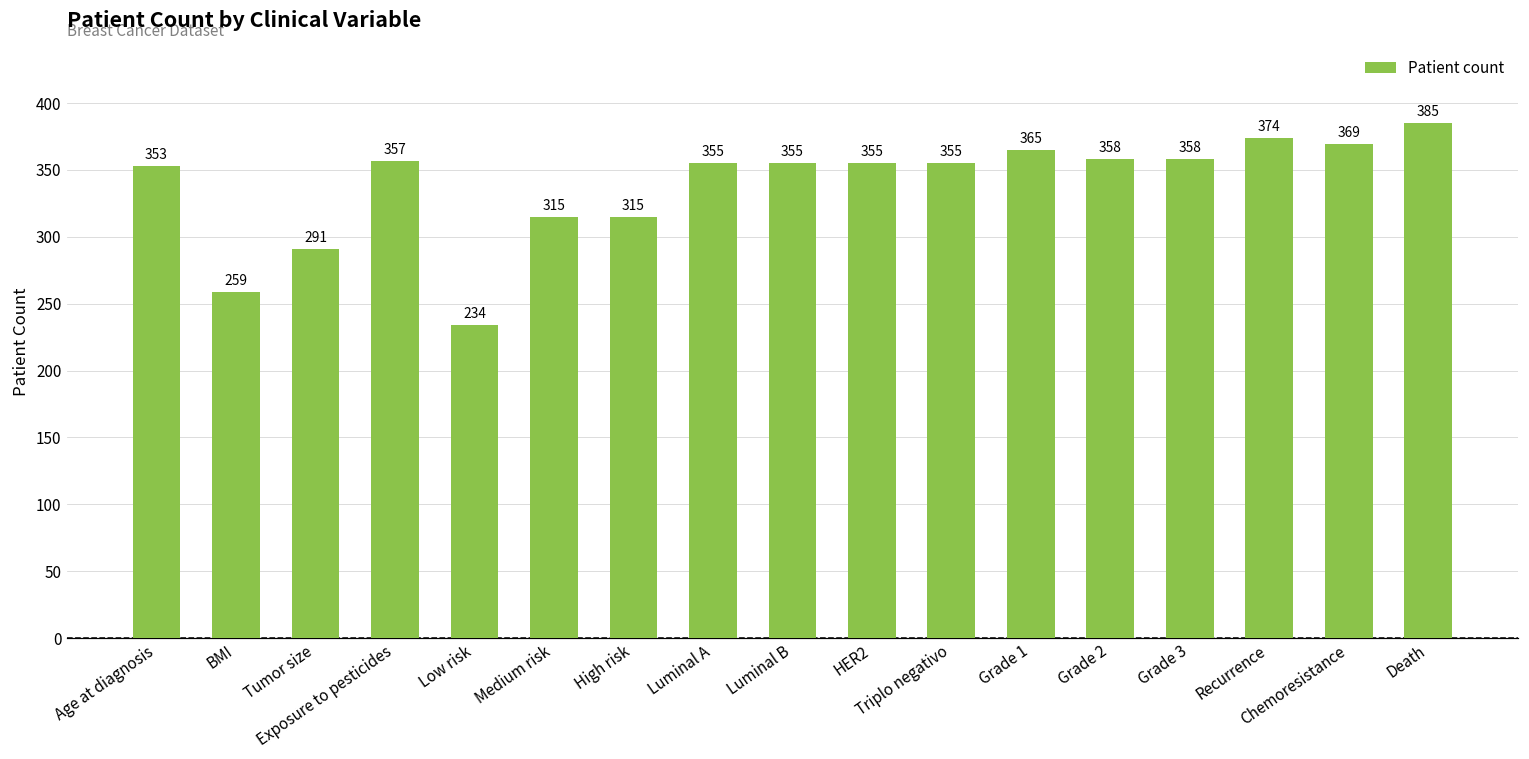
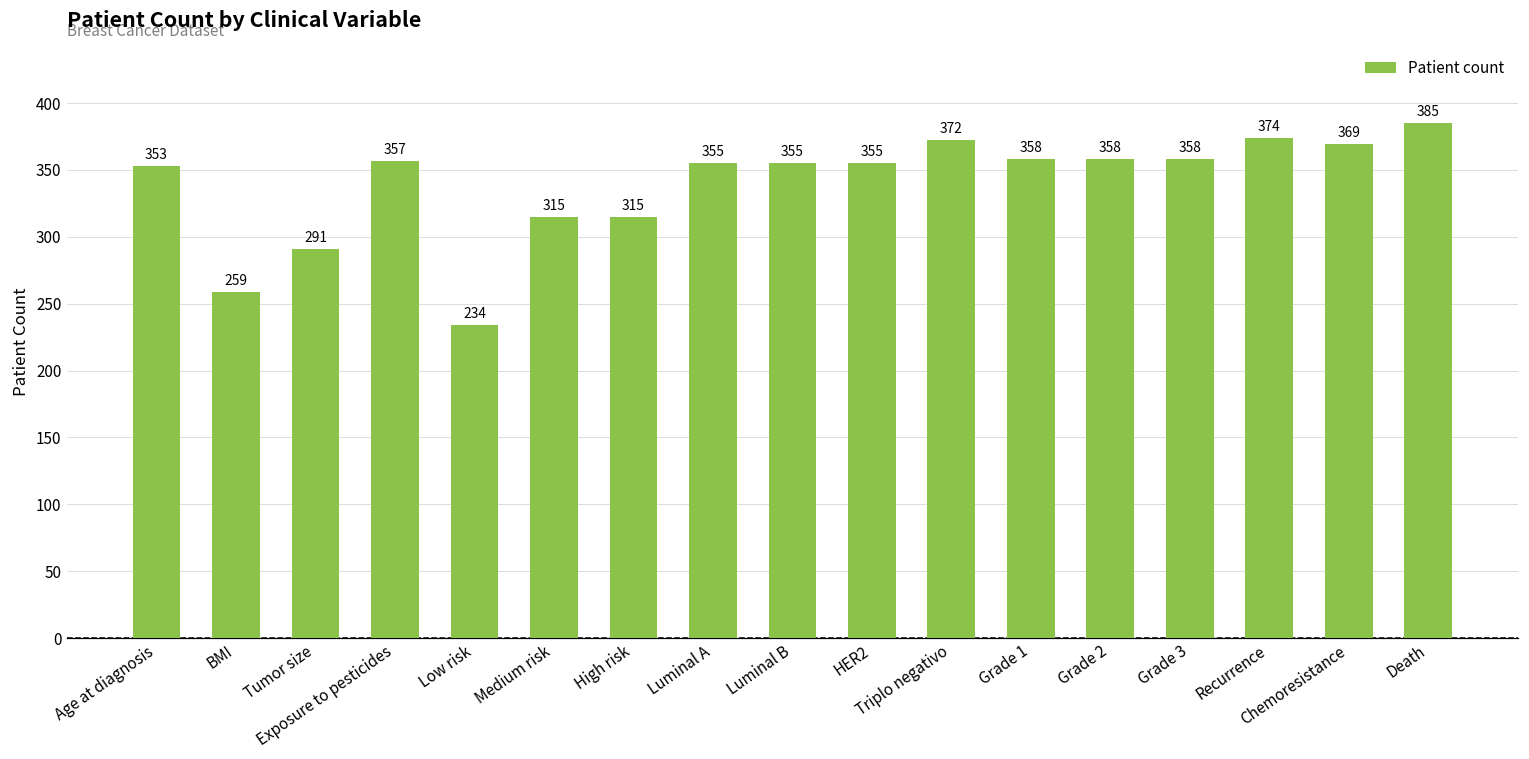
Triplo negativo: 355 -> 372
Grade 1: 365 -> 358
